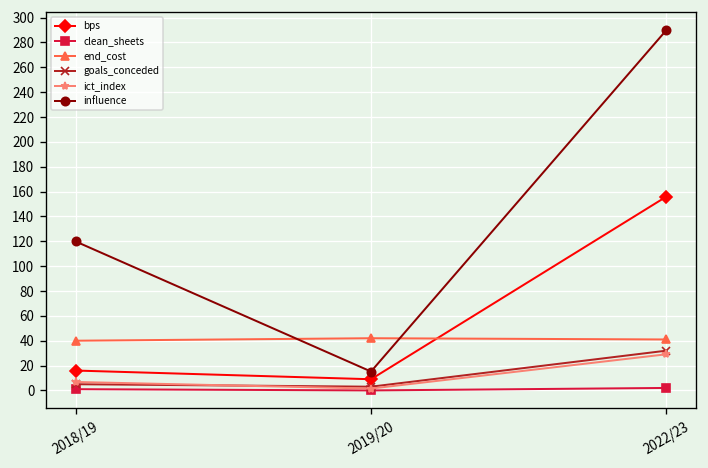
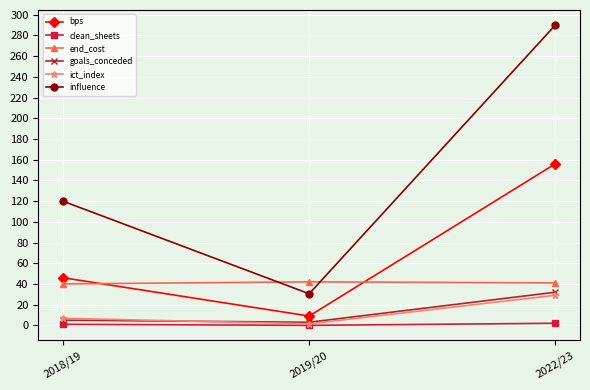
bps, 2018/19: 16 -> 46
influence, 2019/20: 15 -> 31
